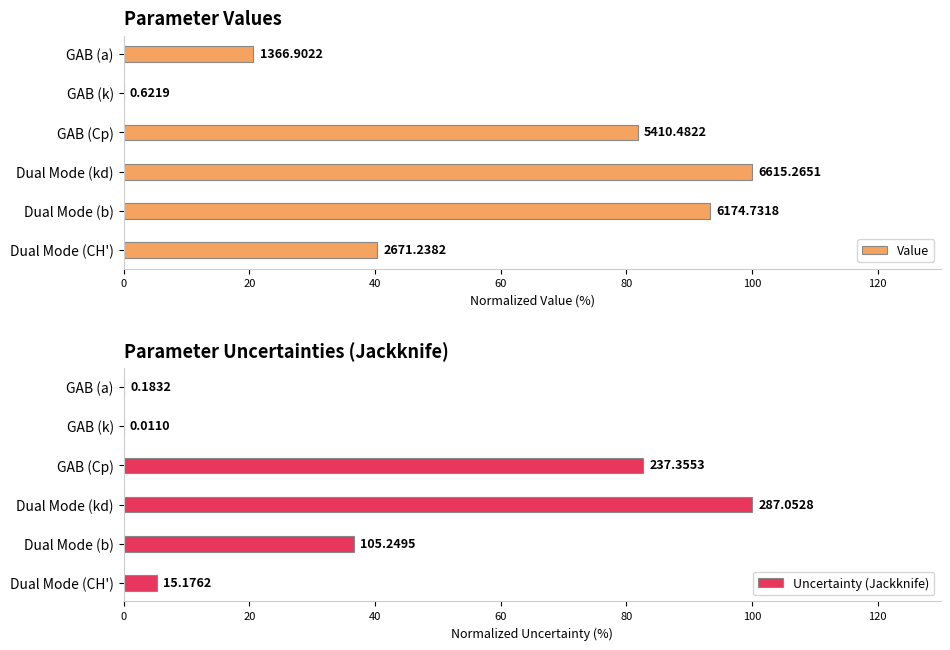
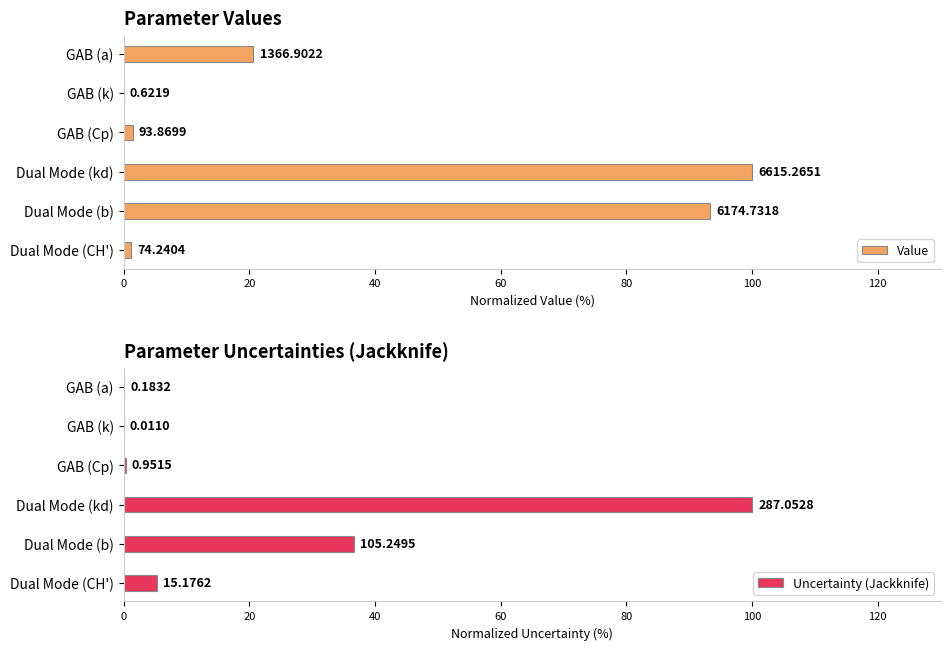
Parameter Values, GAB (Cp): 5410.4822 -> 93.8699
Parameter Values, Dual Mode (CH'): 2671.2382 -> 74.2404
Parameter Uncertainties (Jackknife), GAB (Cp): 237.3553 -> 0.9515
